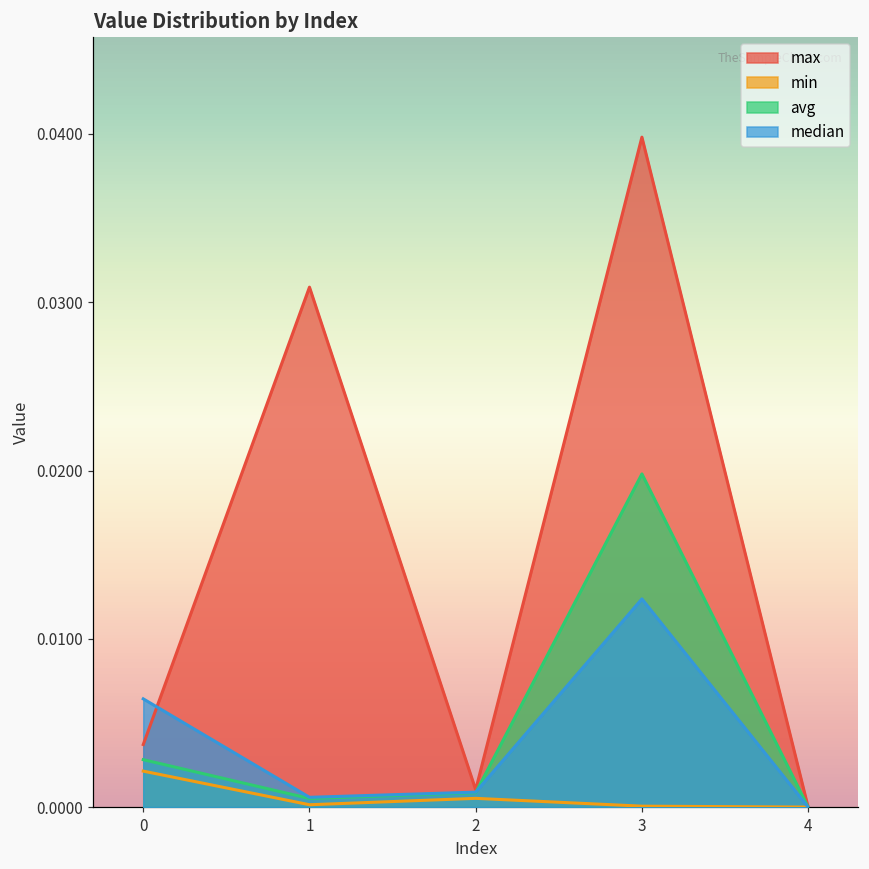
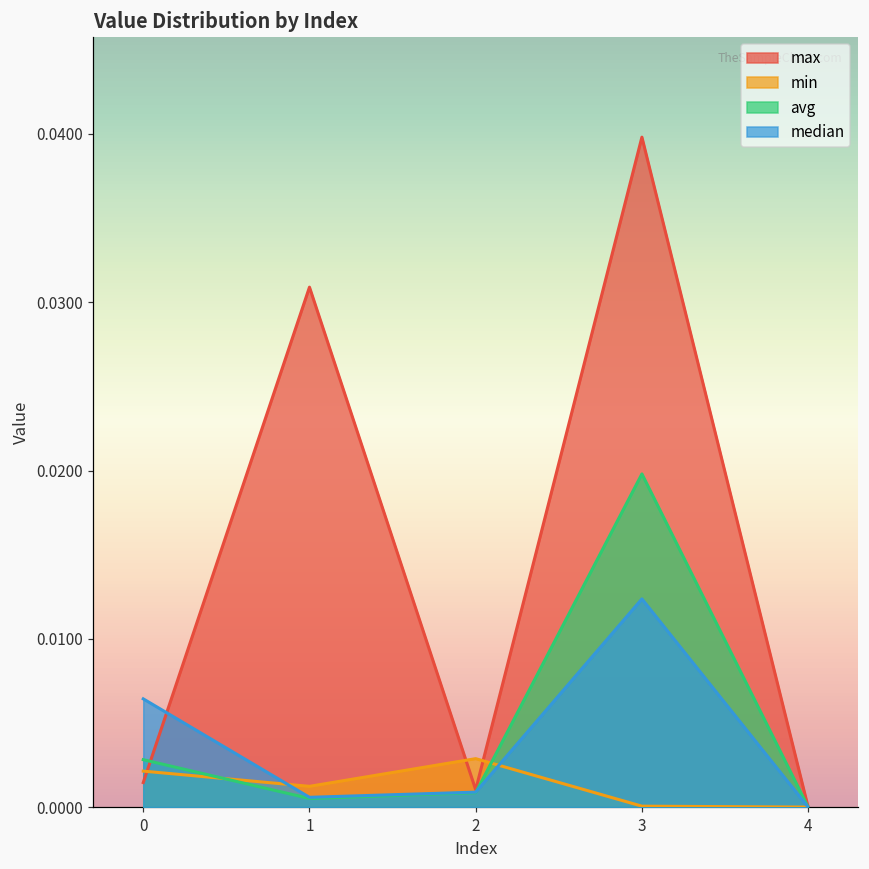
max, 0: 0.0037 -> 0.0015
min, 1: 0.0001 -> 0.0012
min, 2: 0.0005 -> 0.0029
